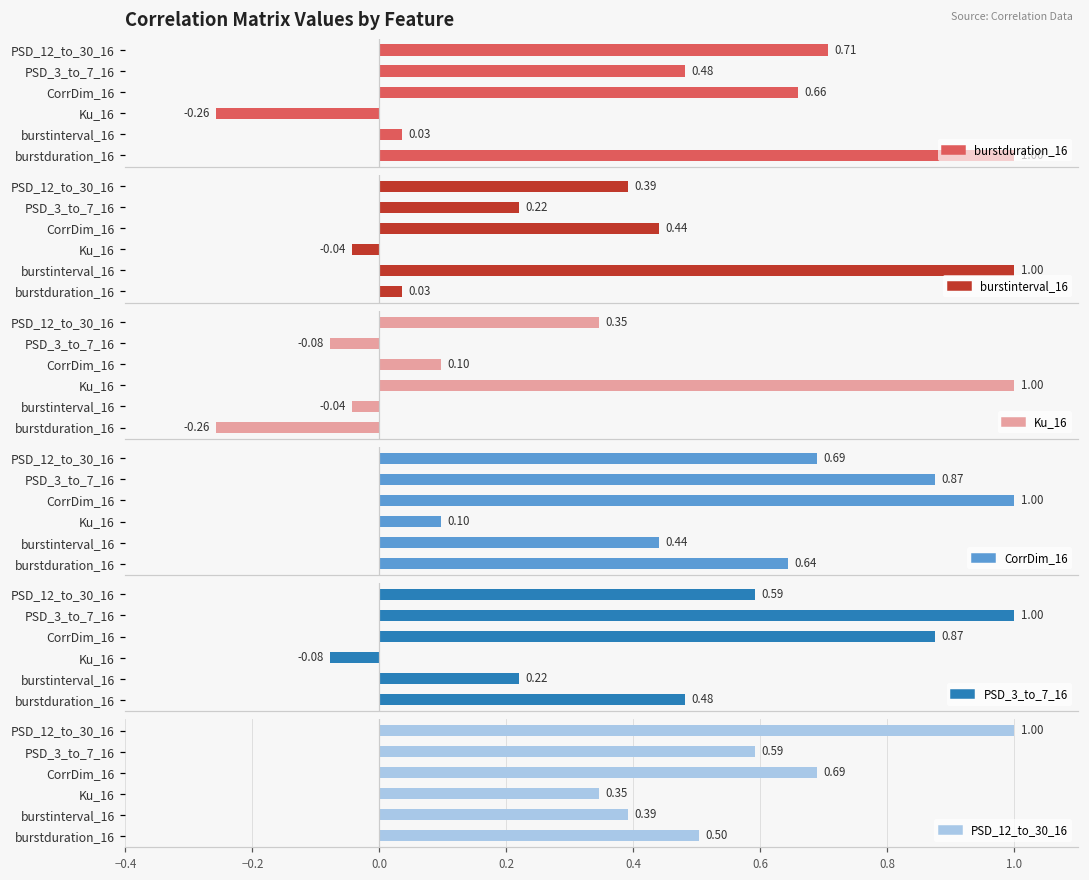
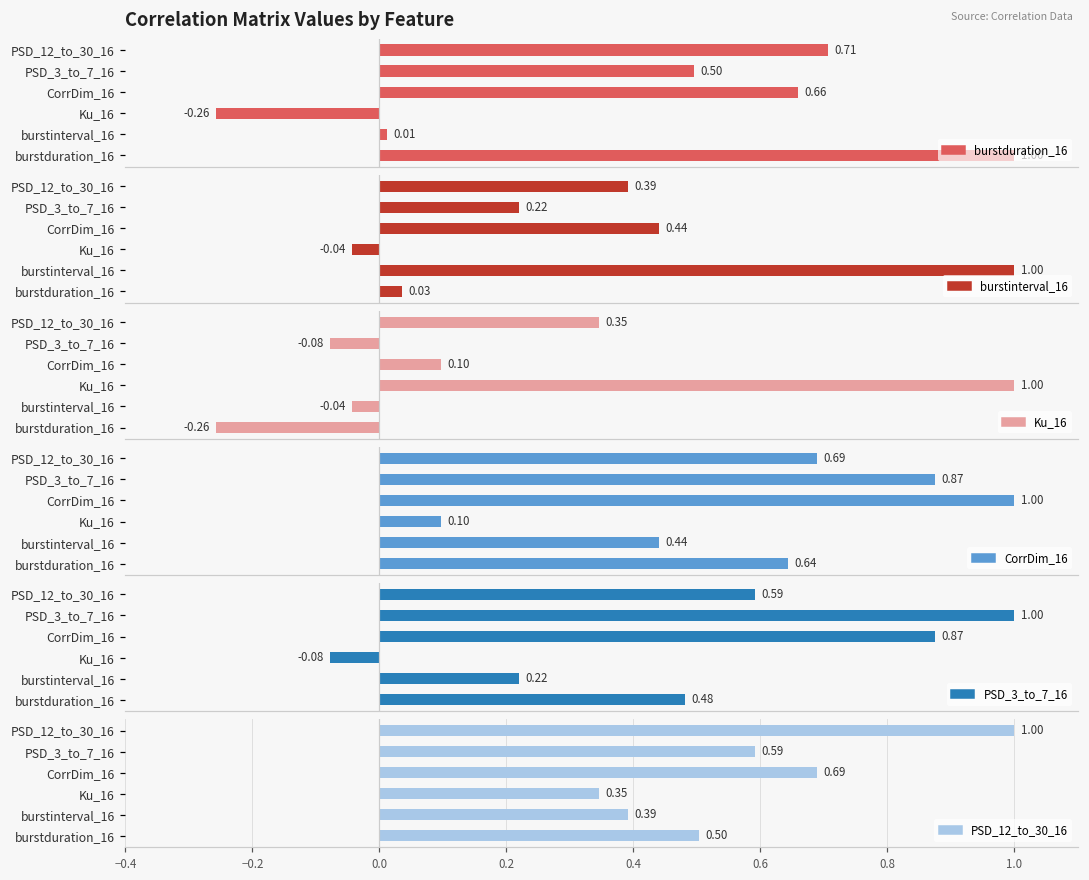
Correlation Matrix Values by Feature, PSD_3_to_7_16: 0.48 -> 0.50
Correlation Matrix Values by Feature, burstinterval_16: 0.03 -> 0.01
